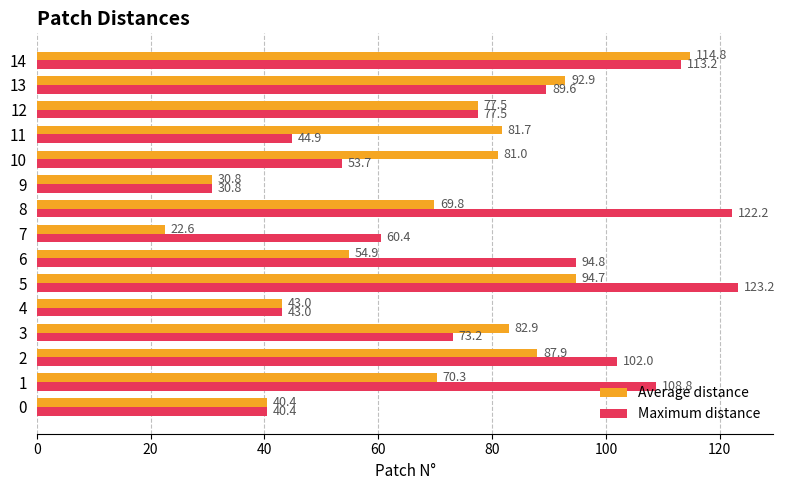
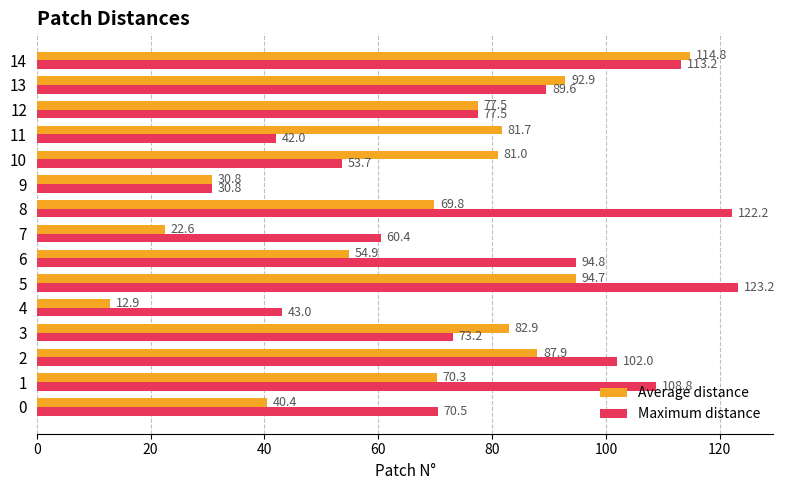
Maximum distance, 11: 44.9 -> 42.0
Average distance, 4: 43.0 -> 12.9
Maximum distance, 0: 40.4 -> 70.5
